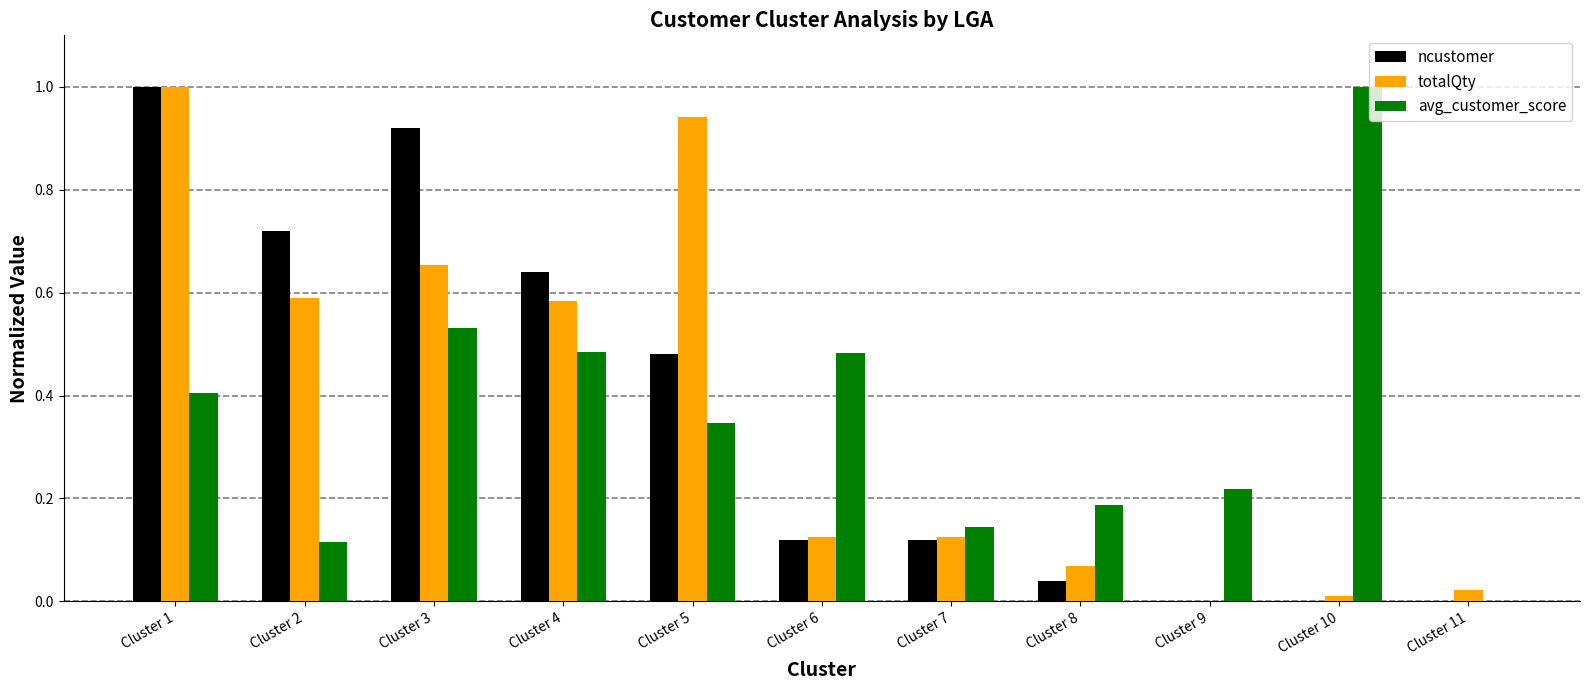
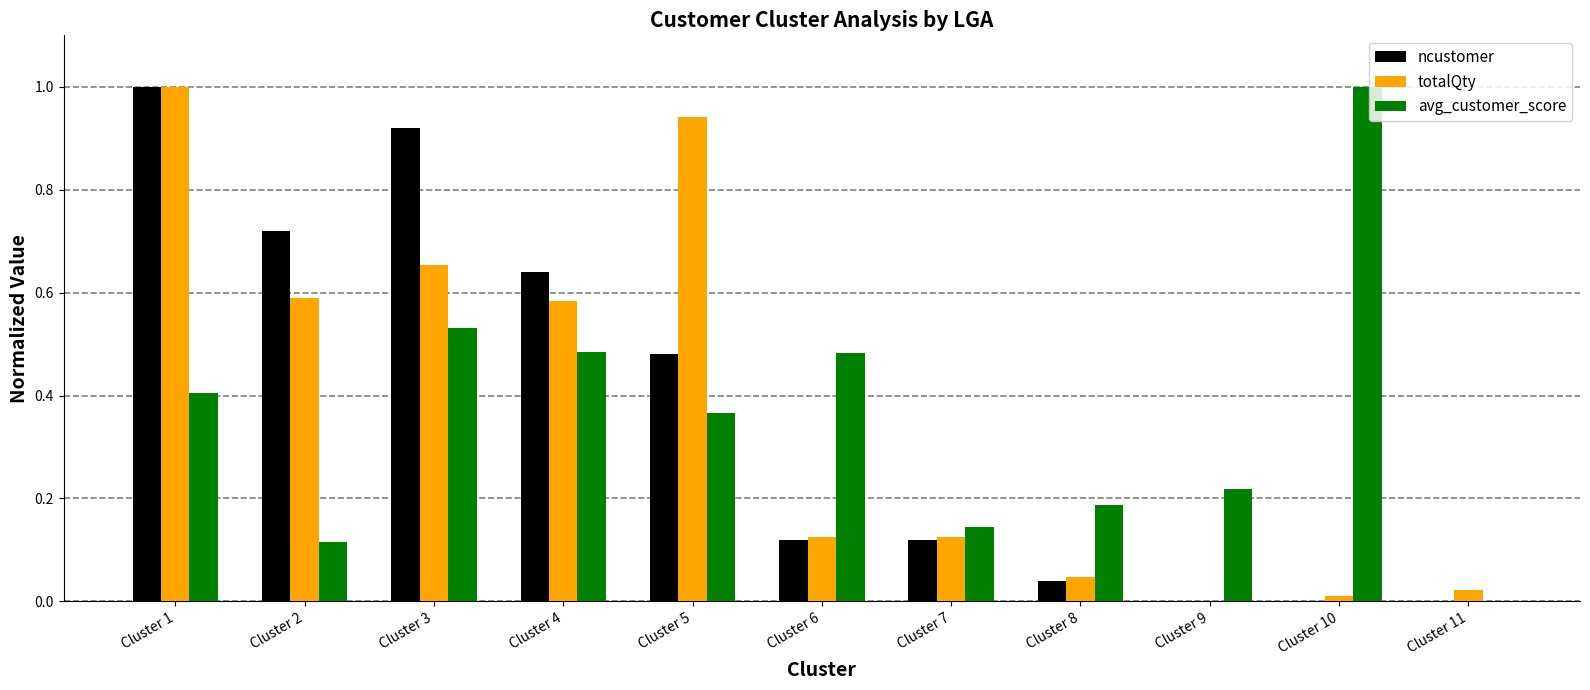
avg_customer_score, Cluster 5: 0.35 -> 0.37
totalQty, Cluster 8: 0.07 -> 0.05
